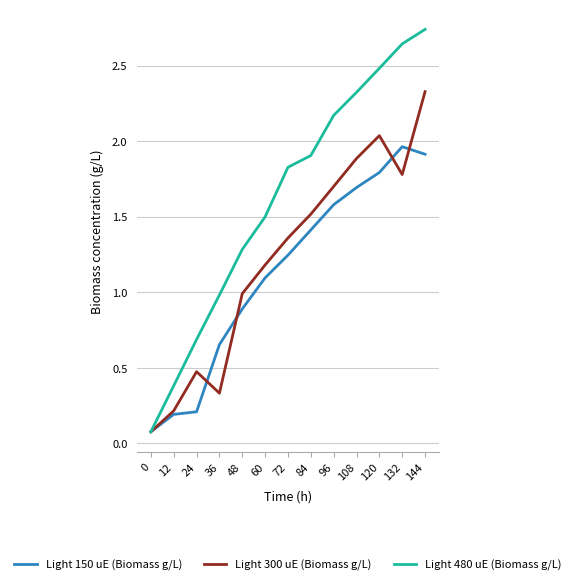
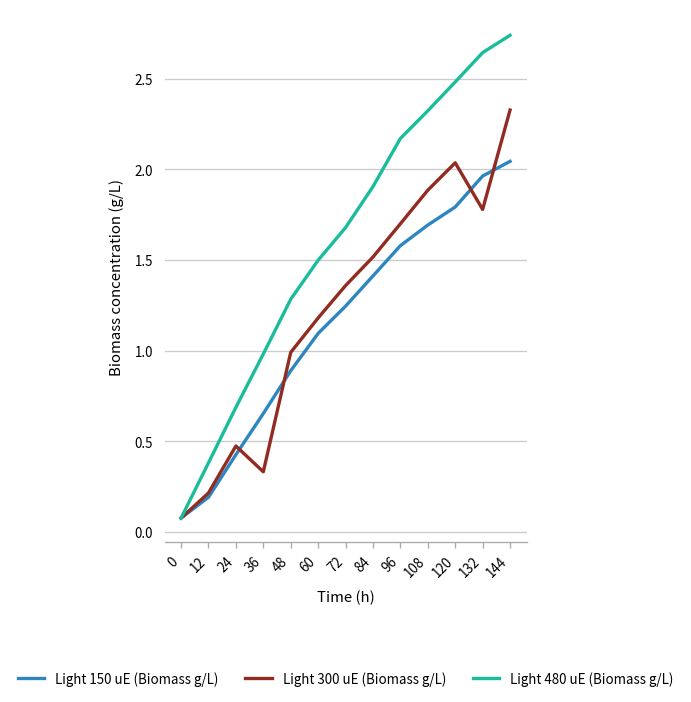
Light 150 uE (Biomass g/L), 24: 0.21 -> 0.43
Light 480 uE (Biomass g/L), 72: 1.83 -> 1.68
Light 150 uE (Biomass g/L), 144: 1.91 -> 2.04
